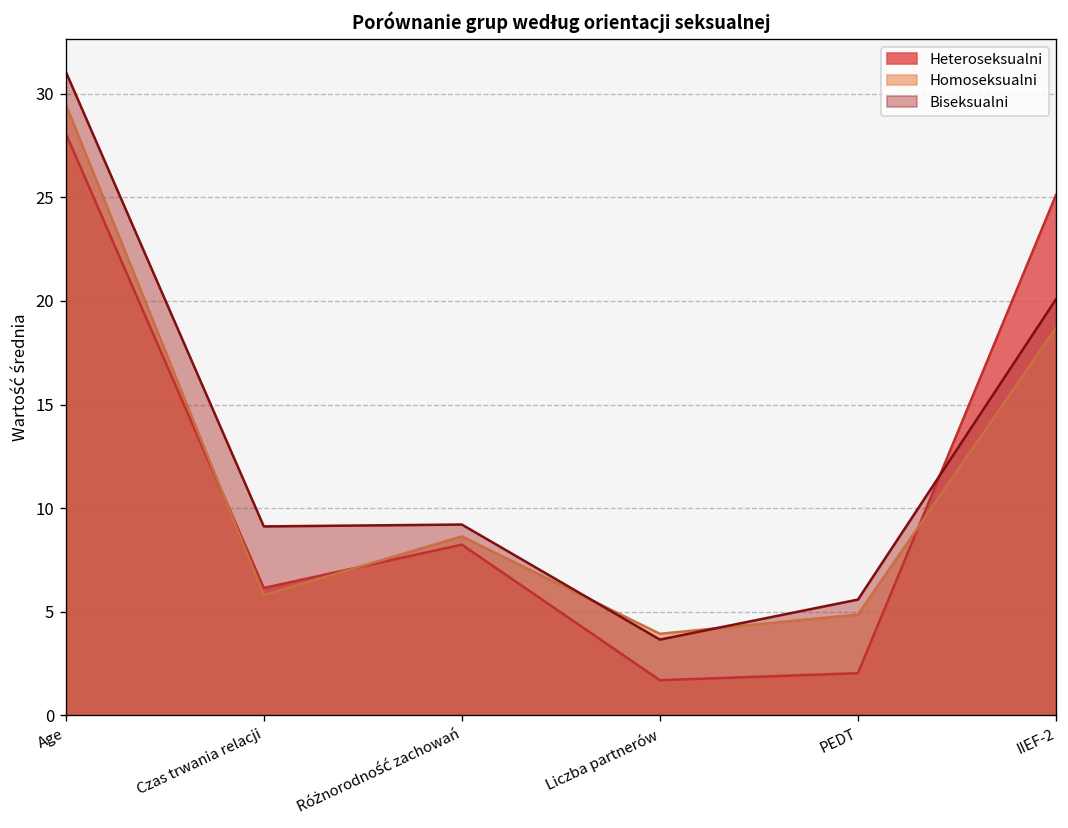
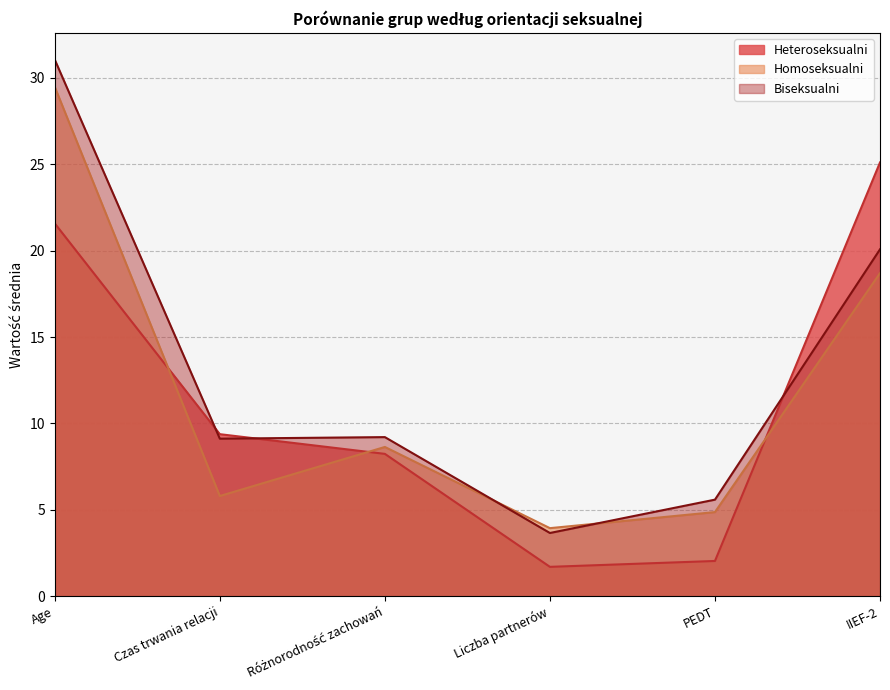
Heteroseksualni, Age: 28.1 -> 21.6
Heteroseksualni, Czas trwania relacji: 6.2 -> 9.4
